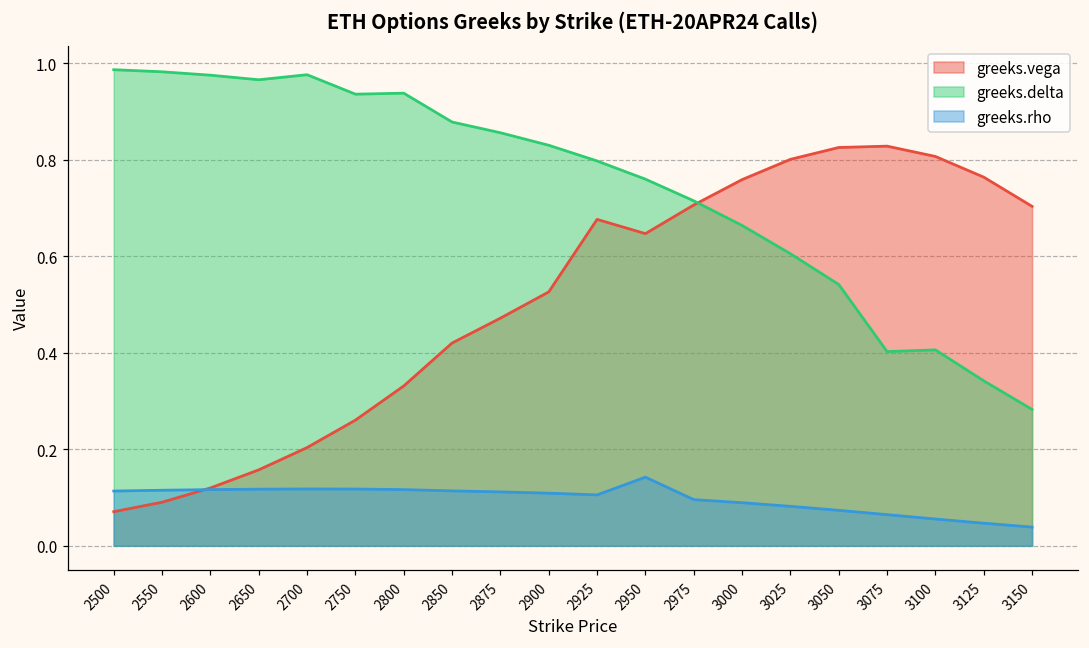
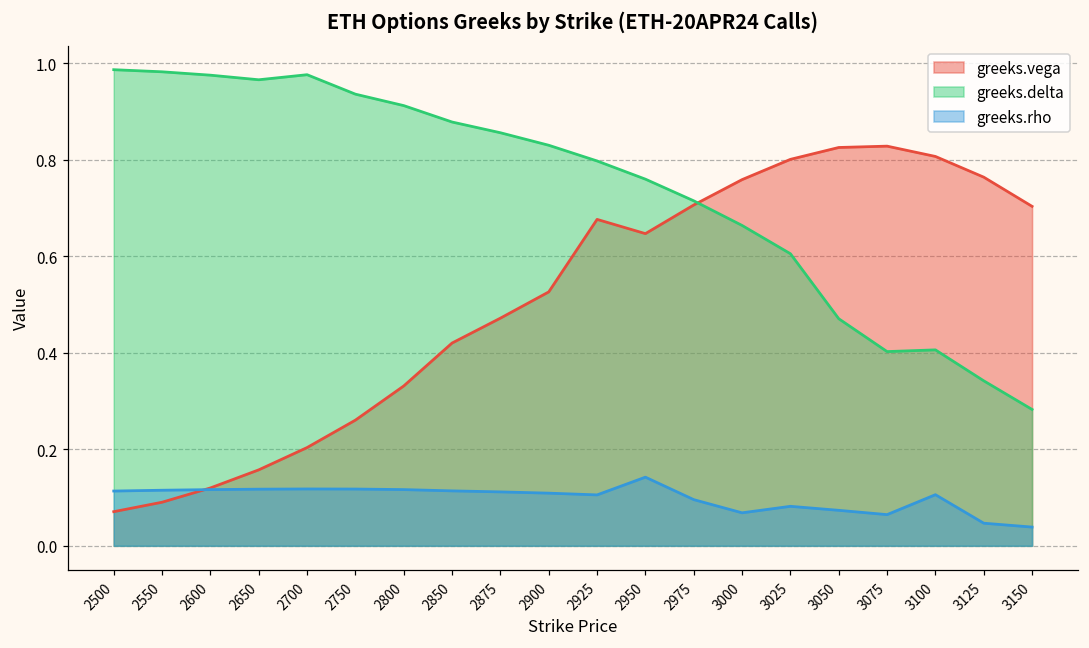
greeks.delta, 2800: 0.94 -> 0.91
greeks.rho, 3000: 0.09 -> 0.07
greeks.delta, 3050: 0.54 -> 0.47
greeks.rho, 3100: 0.06 -> 0.11
